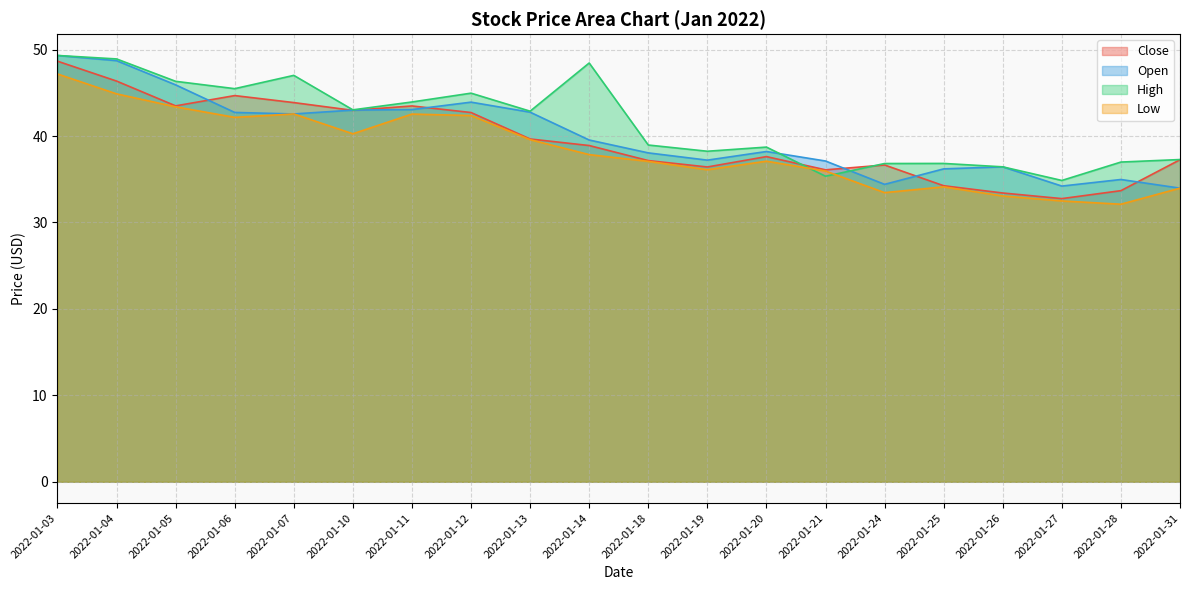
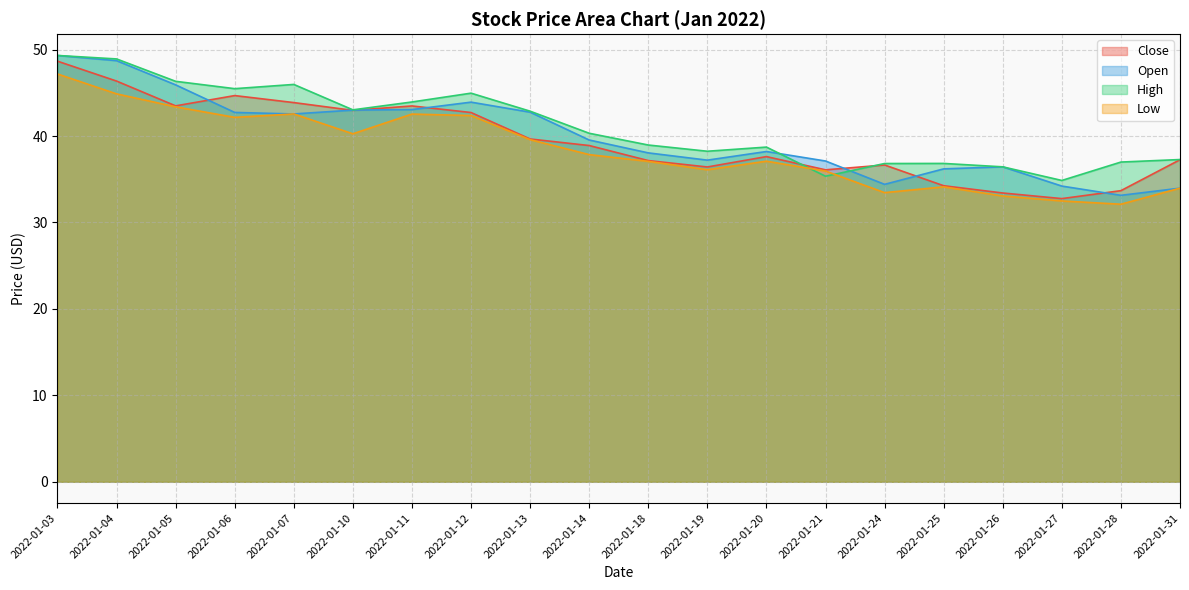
High, 2022-01-07: 47 -> 46
High, 2022-01-14: 48 -> 40
Open, 2022-01-28: 35 -> 33
